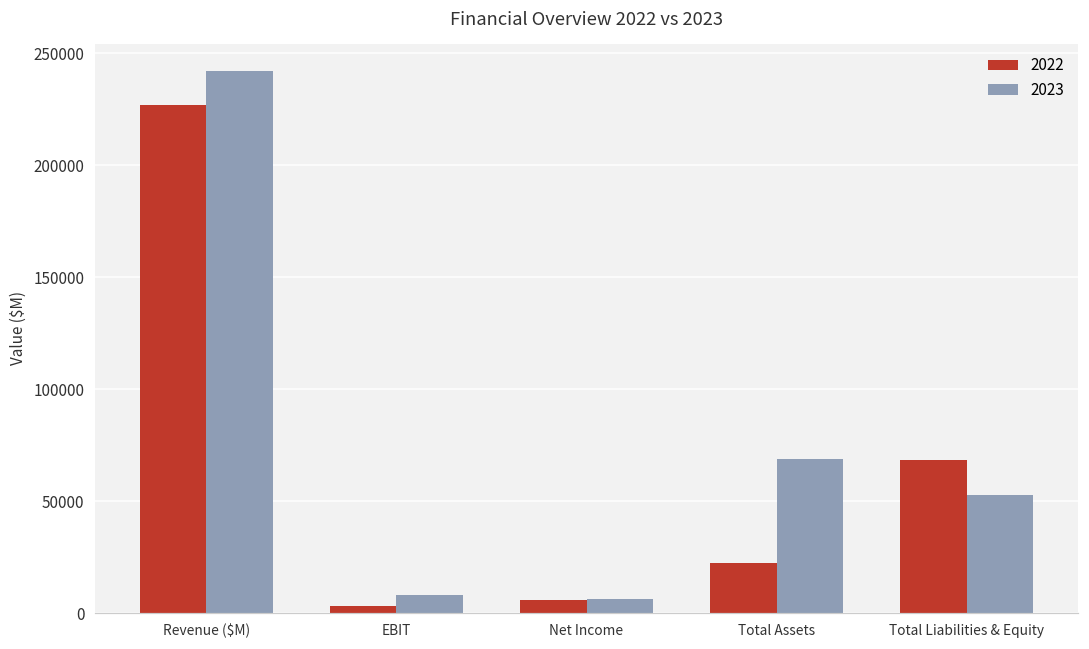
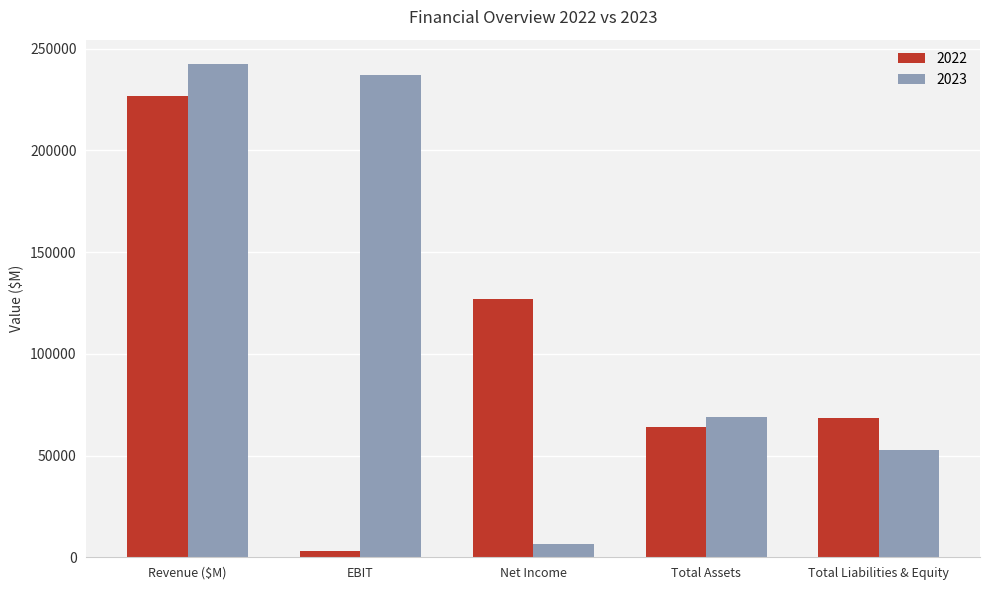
2023, EBIT: 8000 -> 237000
2022, Net Income: 6000 -> 127000
2022, Total Assets: 22000 -> 64000
